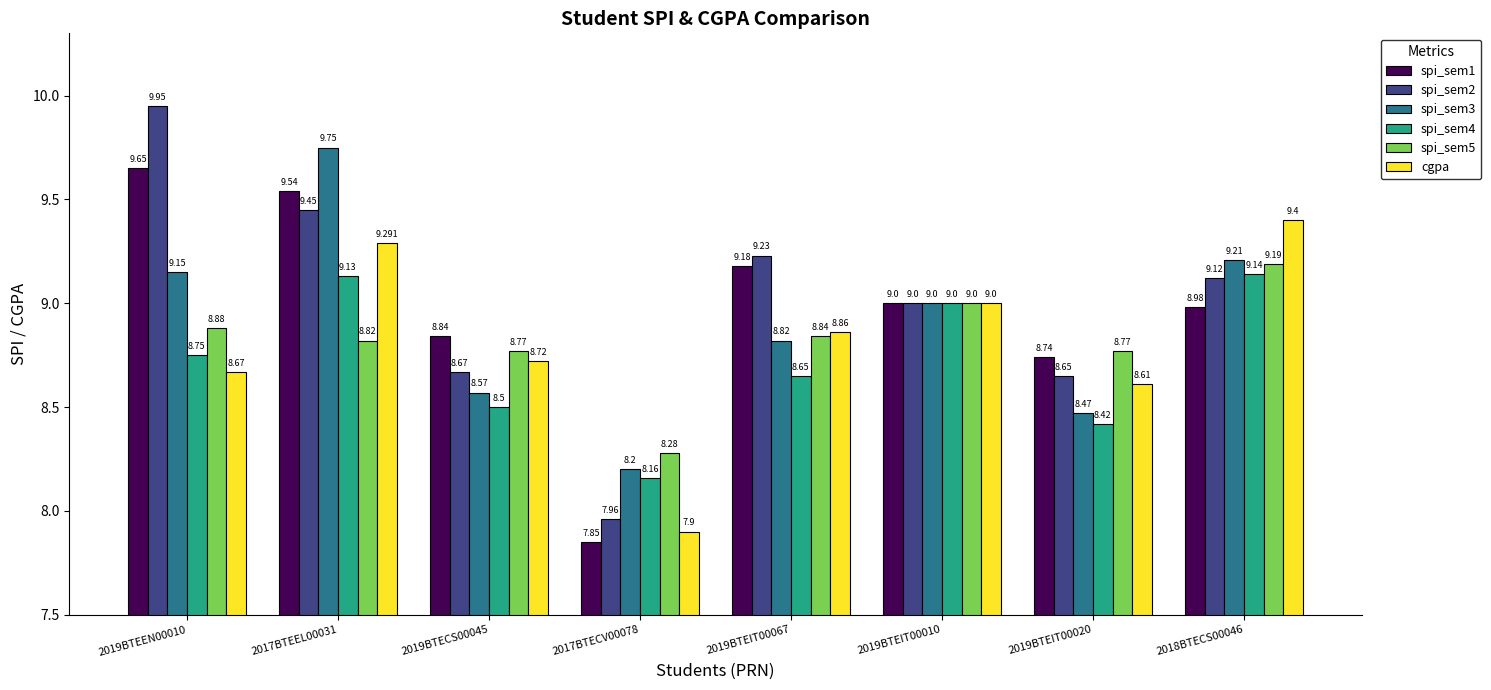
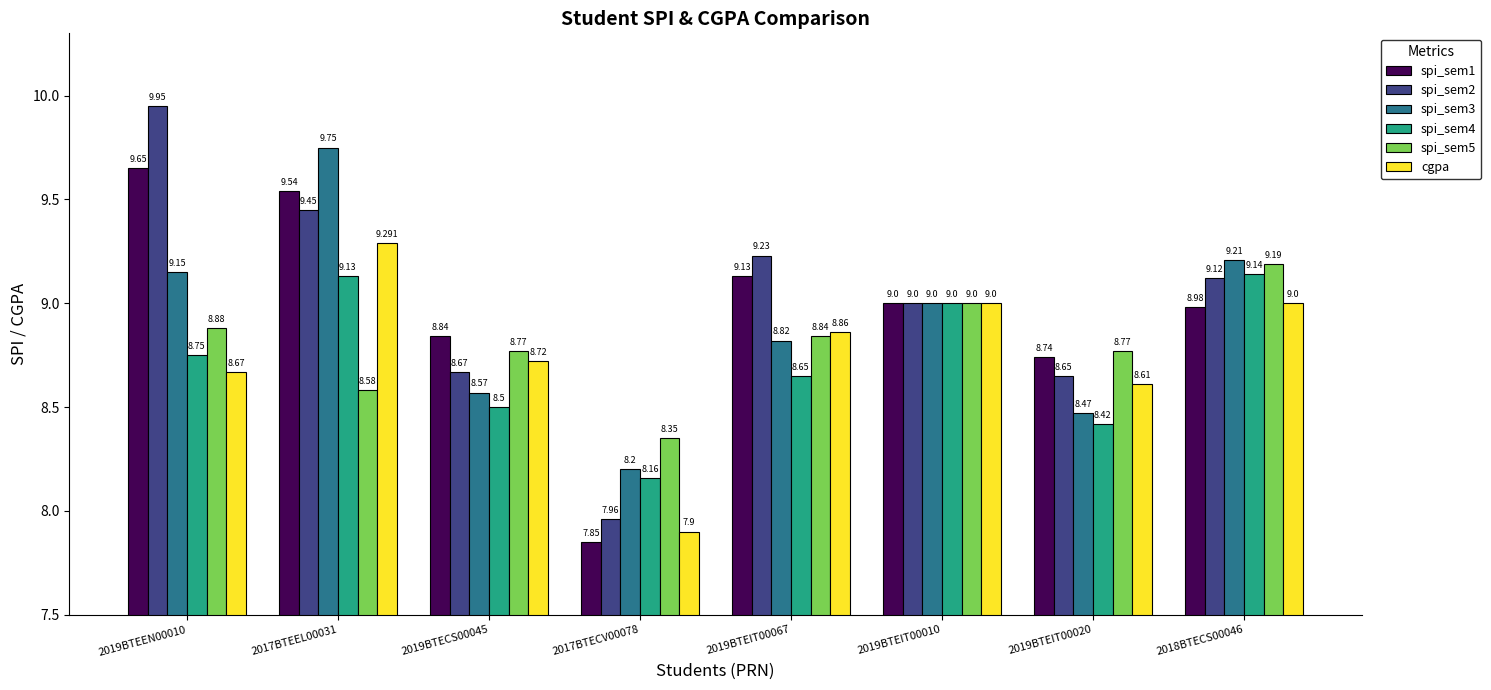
spi_sem5, 2017BTEEL00031: 8.82 -> 8.58
spi_sem5, 2017BTECV00078: 8.28 -> 8.35
spi_sem1, 2019BTEIT00067: 9.18 -> 9.13
cgpa, 2018BTECS00046: 9.4 -> 9.0
